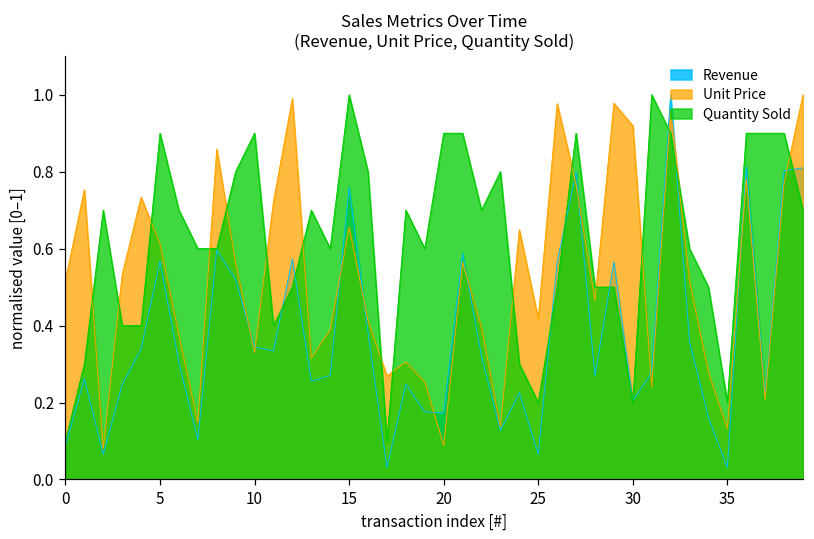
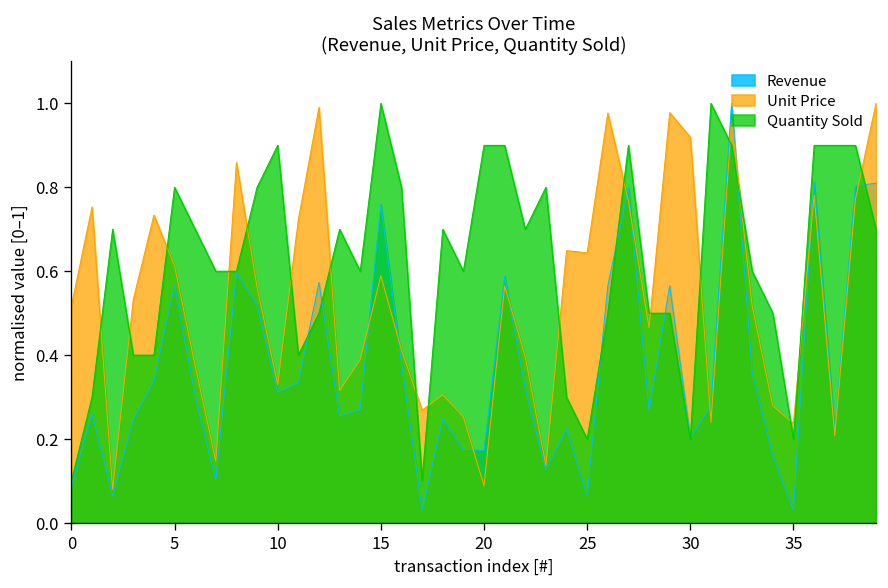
Quantity Sold, 5: 0.90 -> 0.80
Revenue, 10: 0.34 -> 0.31
Unit Price, 15: 0.66 -> 0.59
Unit Price, 25: 0.42 -> 0.64
Unit Price, 35: 0.13 -> 0.24
